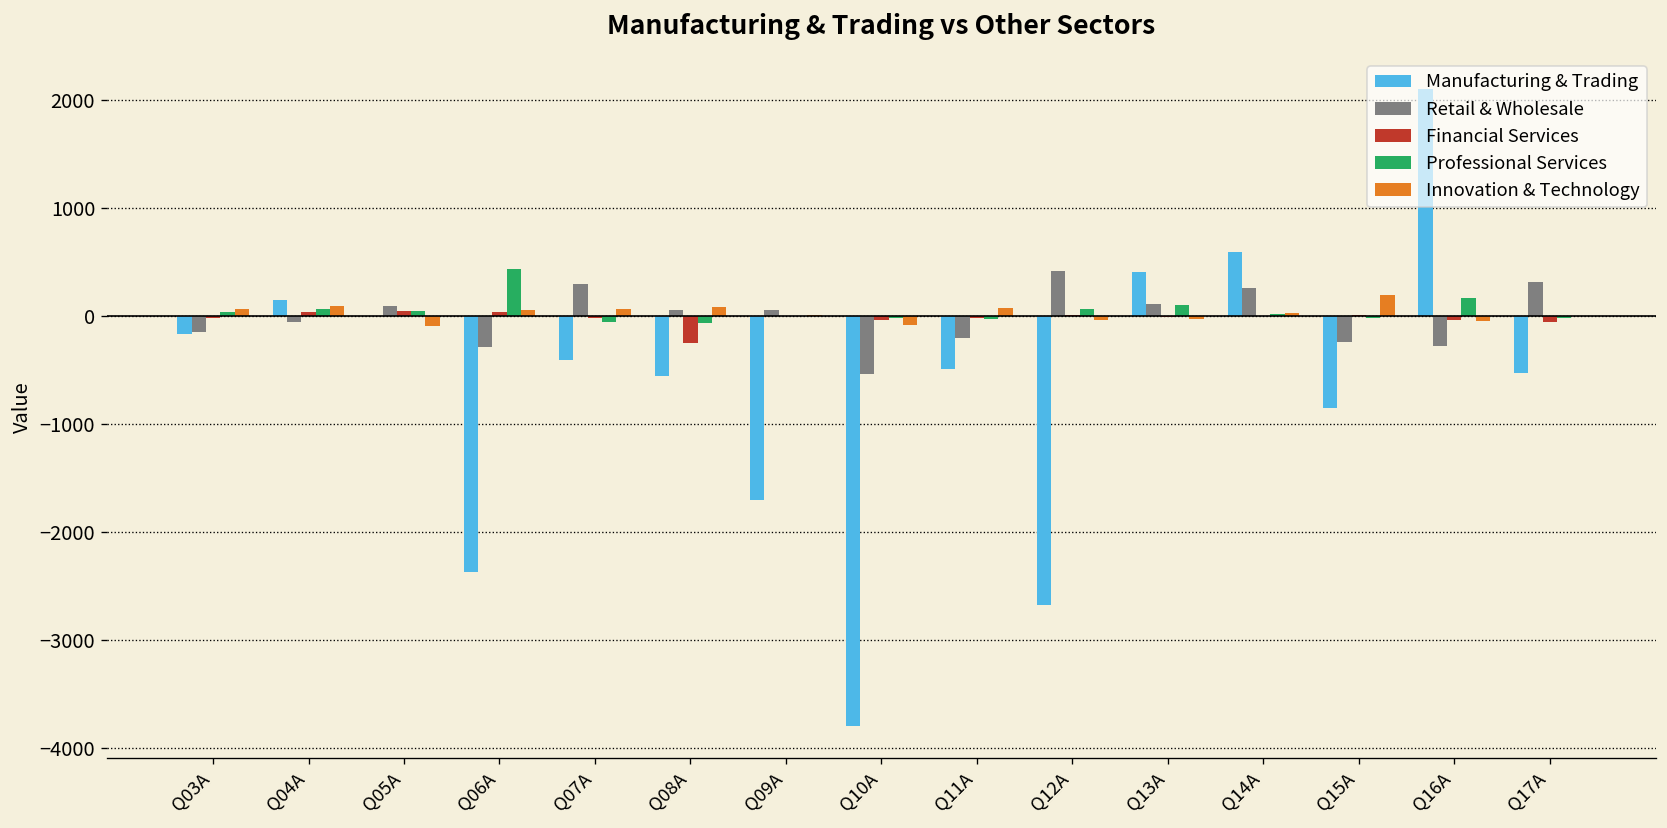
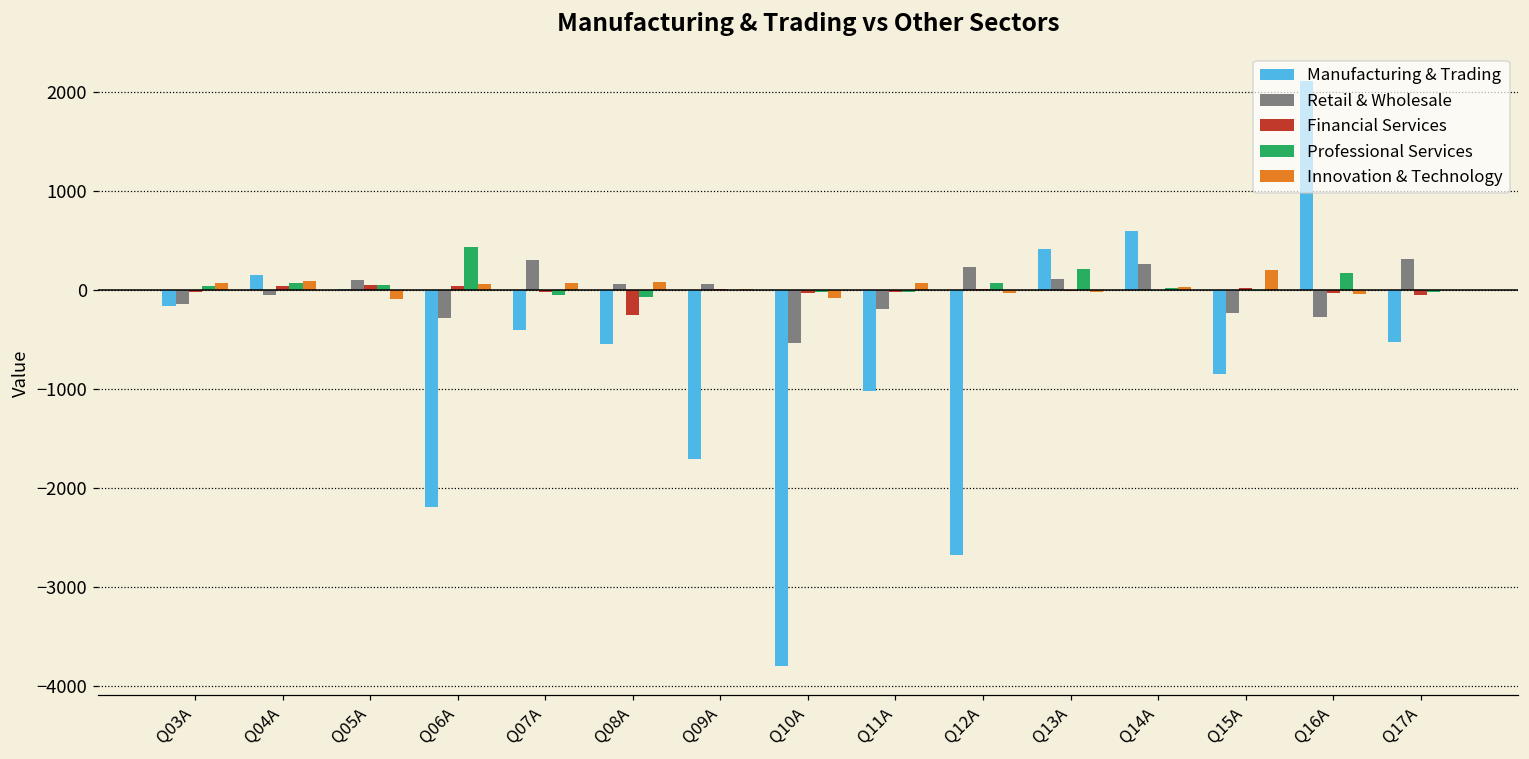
Manufacturing & Trading, Q06A: -2400 -> -2200
Manufacturing & Trading, Q11A: -500 -> -1000
Retail & Wholesale, Q12A: 400 -> 200
Professional Services, Q13A: 100 -> 200
